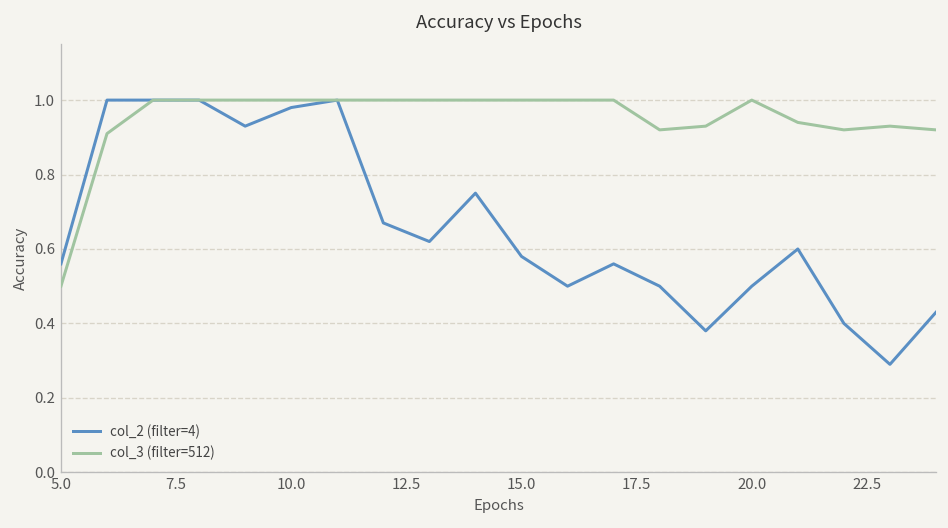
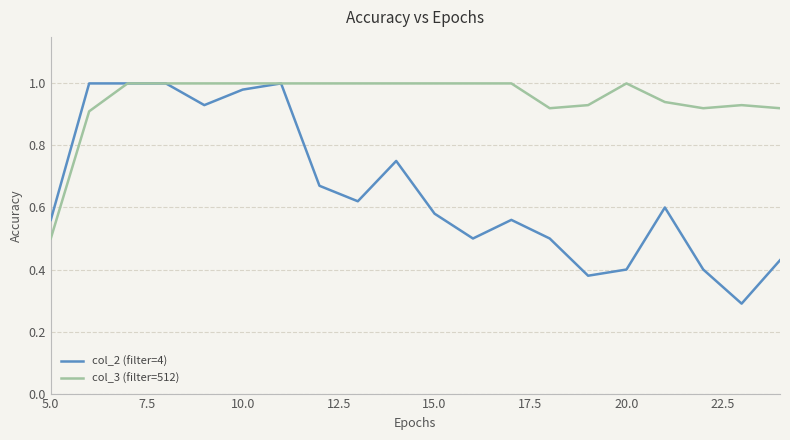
col_2 (filter=4), 20.0: 0.5 -> 0.4
